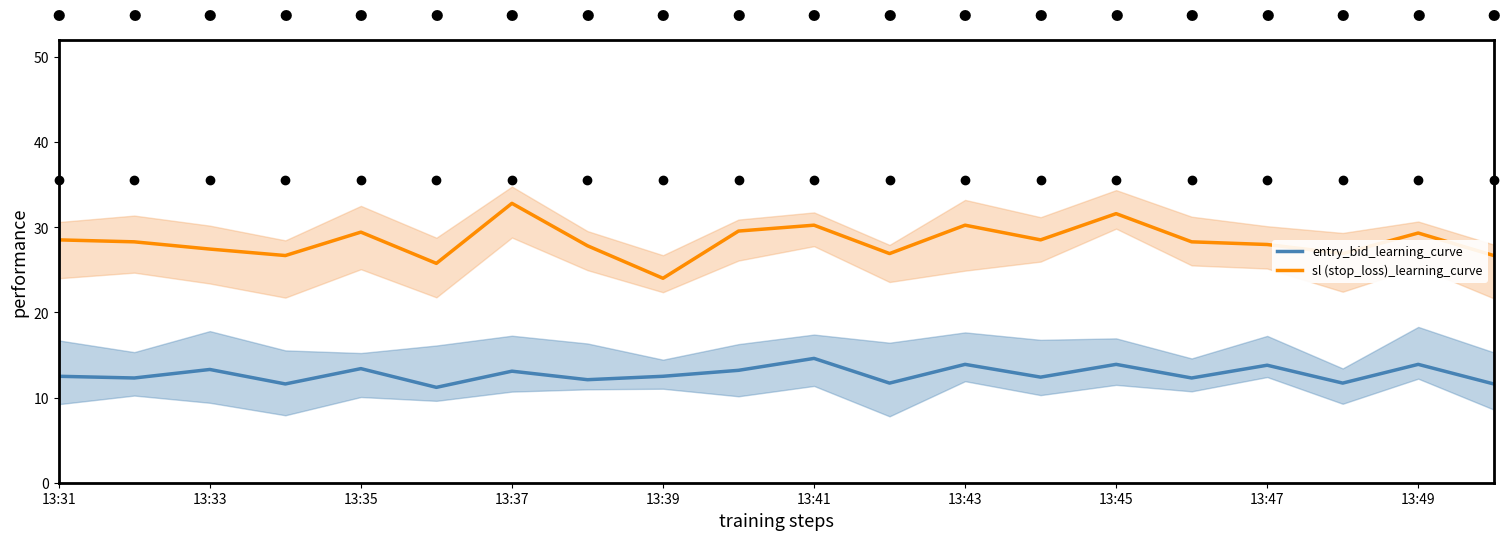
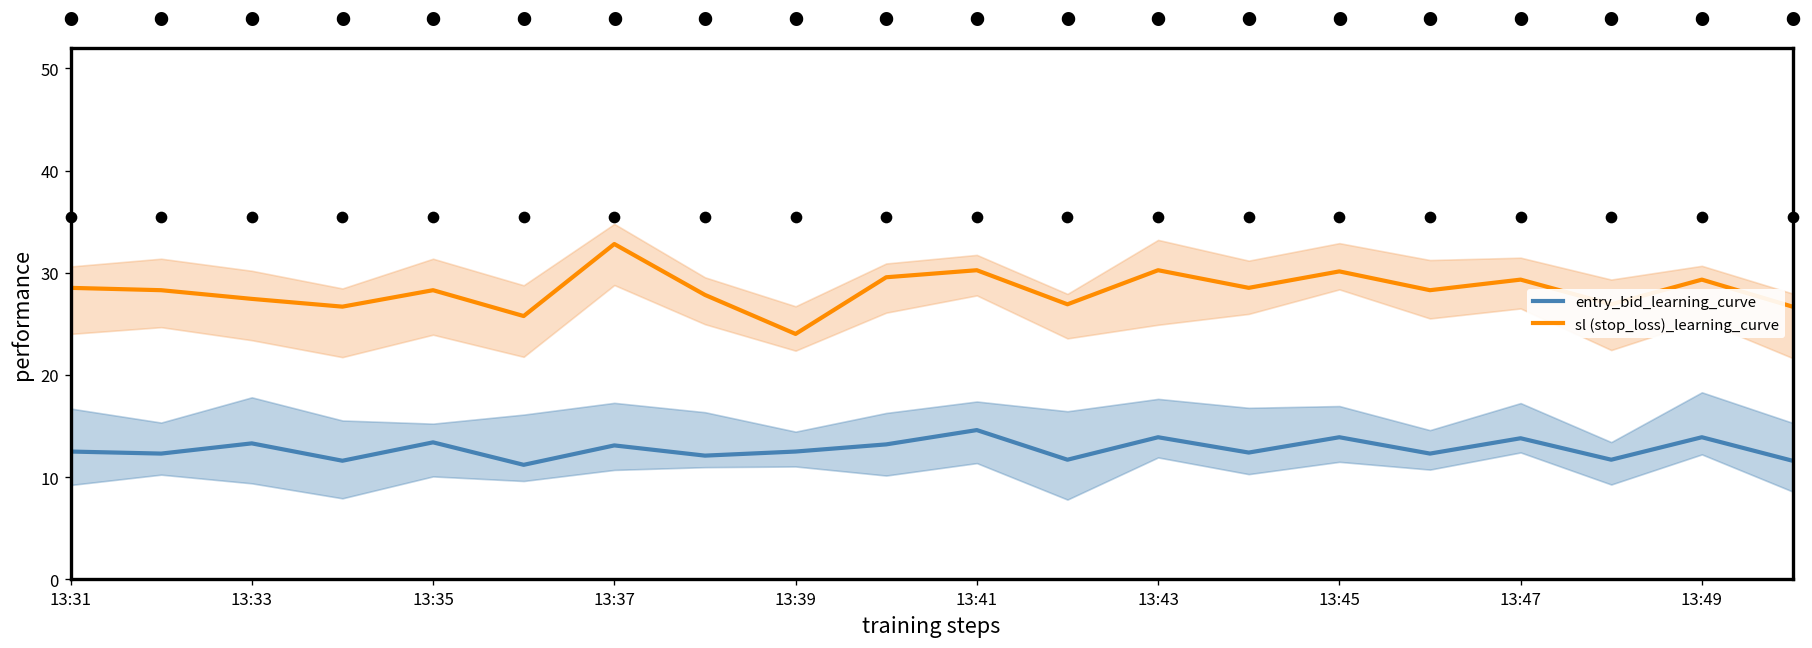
sl (stop_loss)_learning_curve, 13:35: 29 -> 28
sl (stop_loss)_learning_curve, 13:45: 32 -> 30
sl (stop_loss)_learning_curve, 13:47: 28 -> 29
